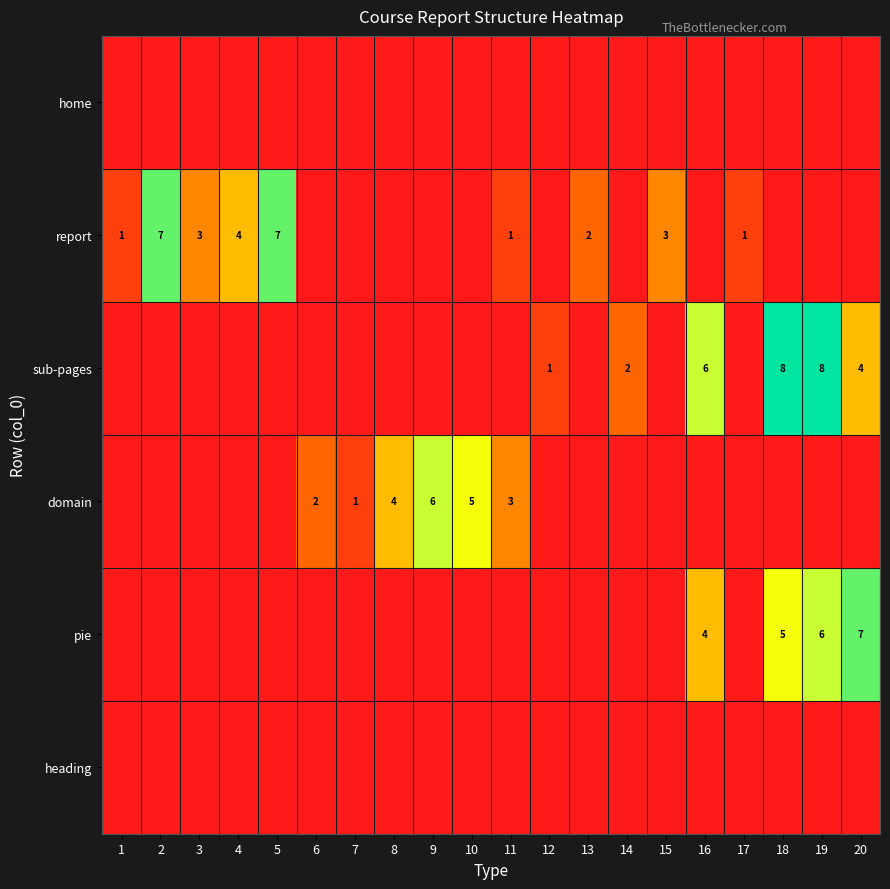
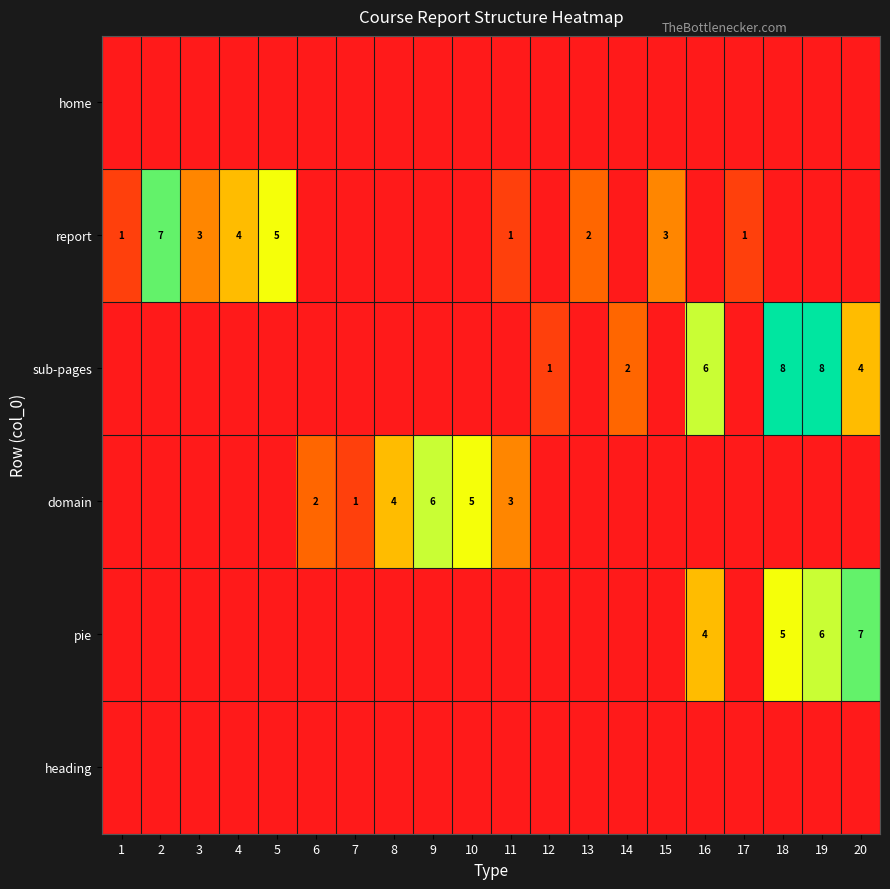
report, 5: 7 -> 5
